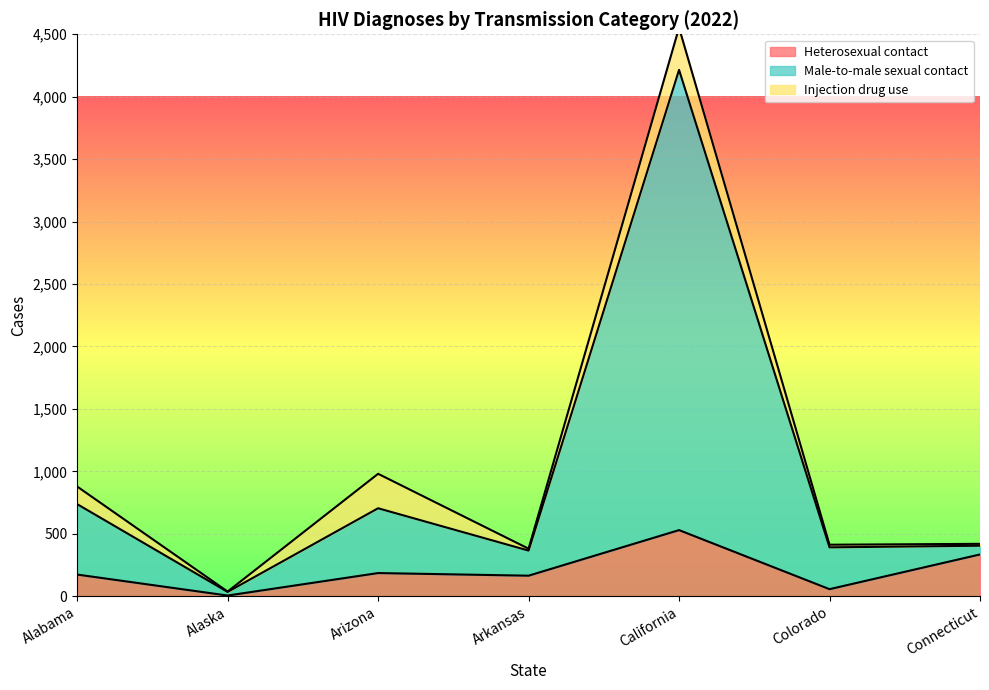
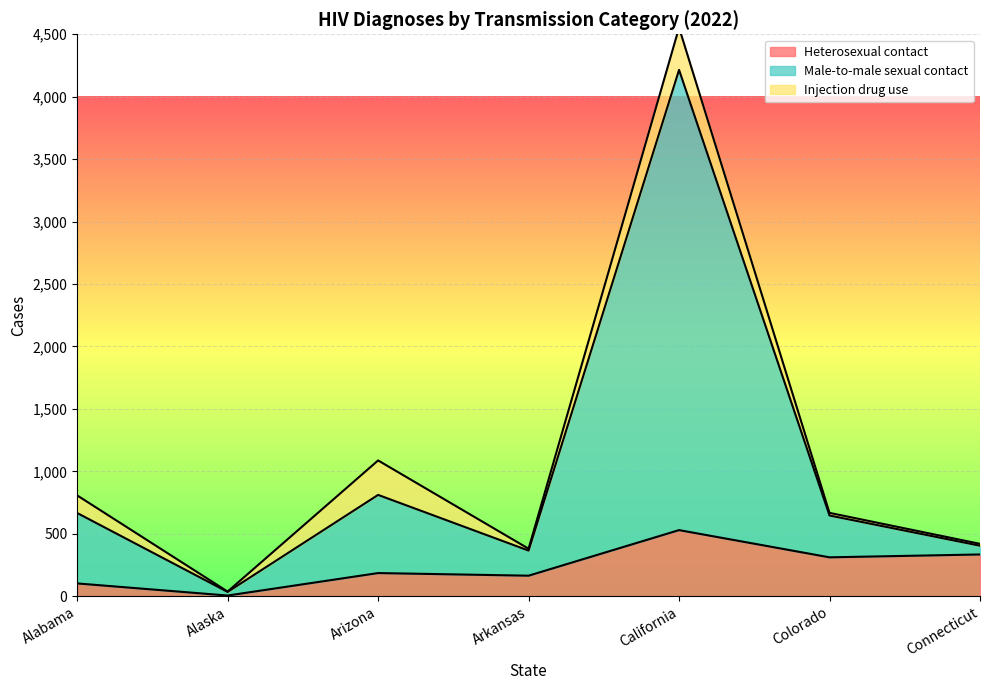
Heterosexual contact, Alabama: 170 -> 100
Male-to-male sexual contact, Arizona: 520 -> 630
Heterosexual contact, Colorado: 60 -> 310
